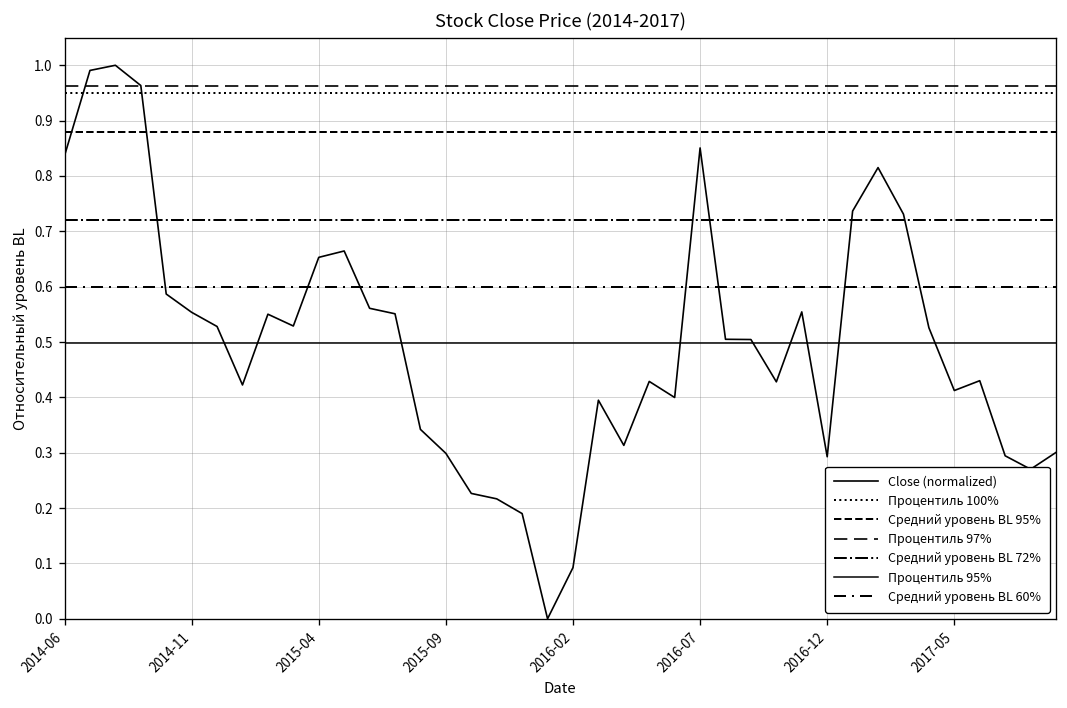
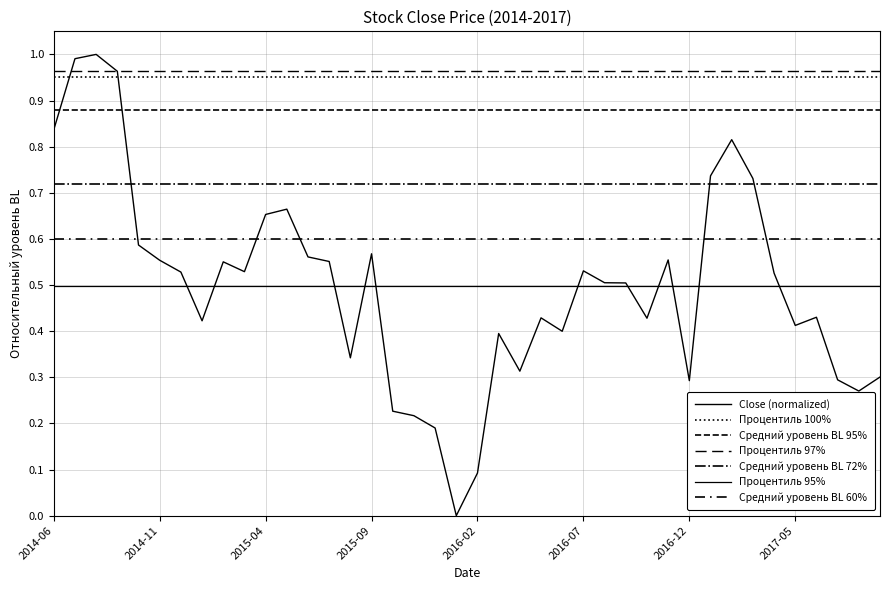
2015-09: 0.30 -> 0.57
2016-07: 0.85 -> 0.53
